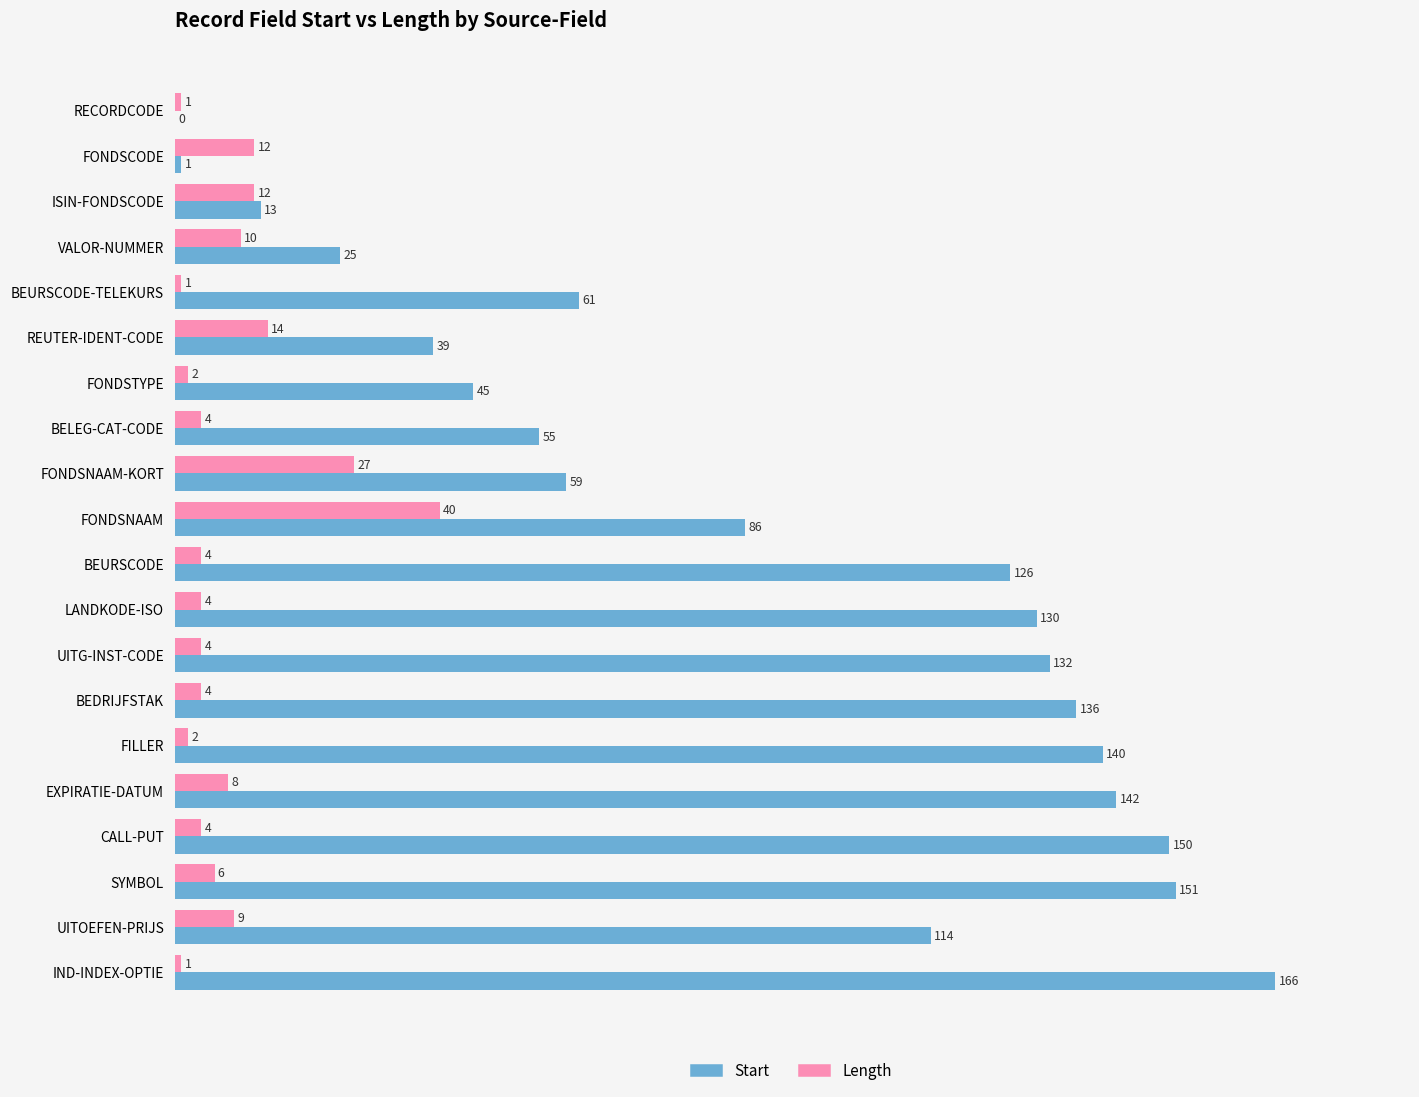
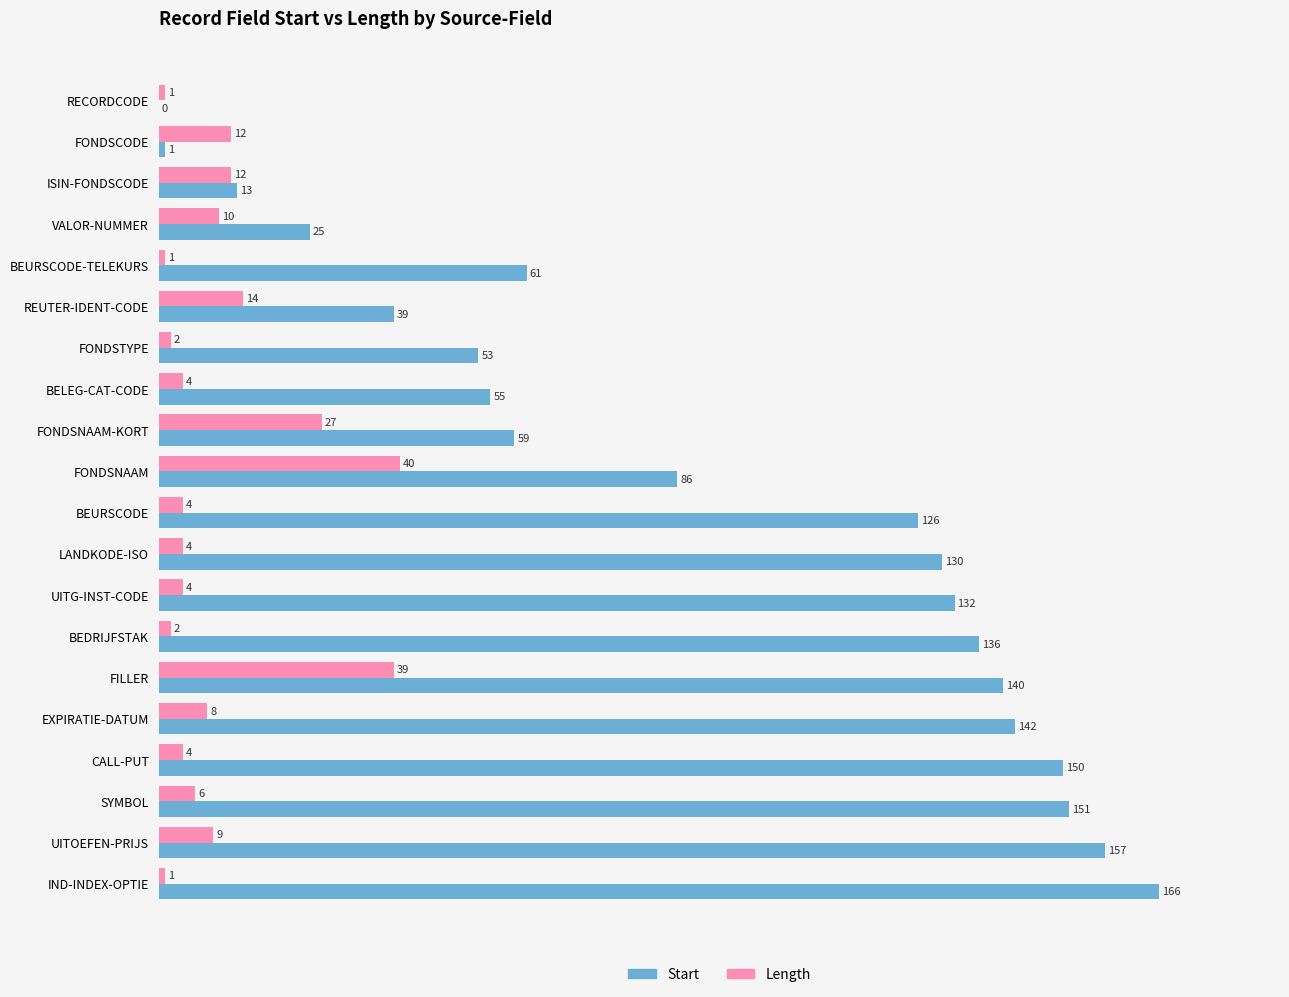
Start, FONDSTYPE: 45 -> 53
Length, BEDRIJFSTAK: 4 -> 2
Length, FILLER: 2 -> 39
Start, UITOEFEN-PRIJS: 114 -> 157
